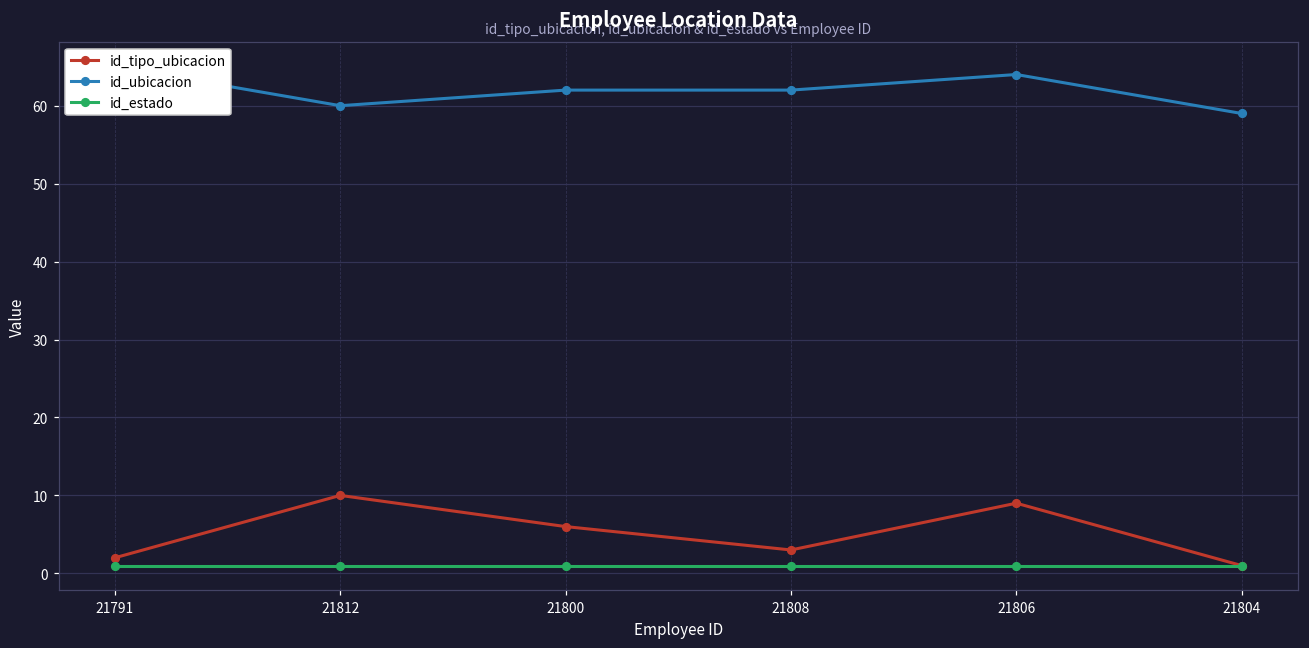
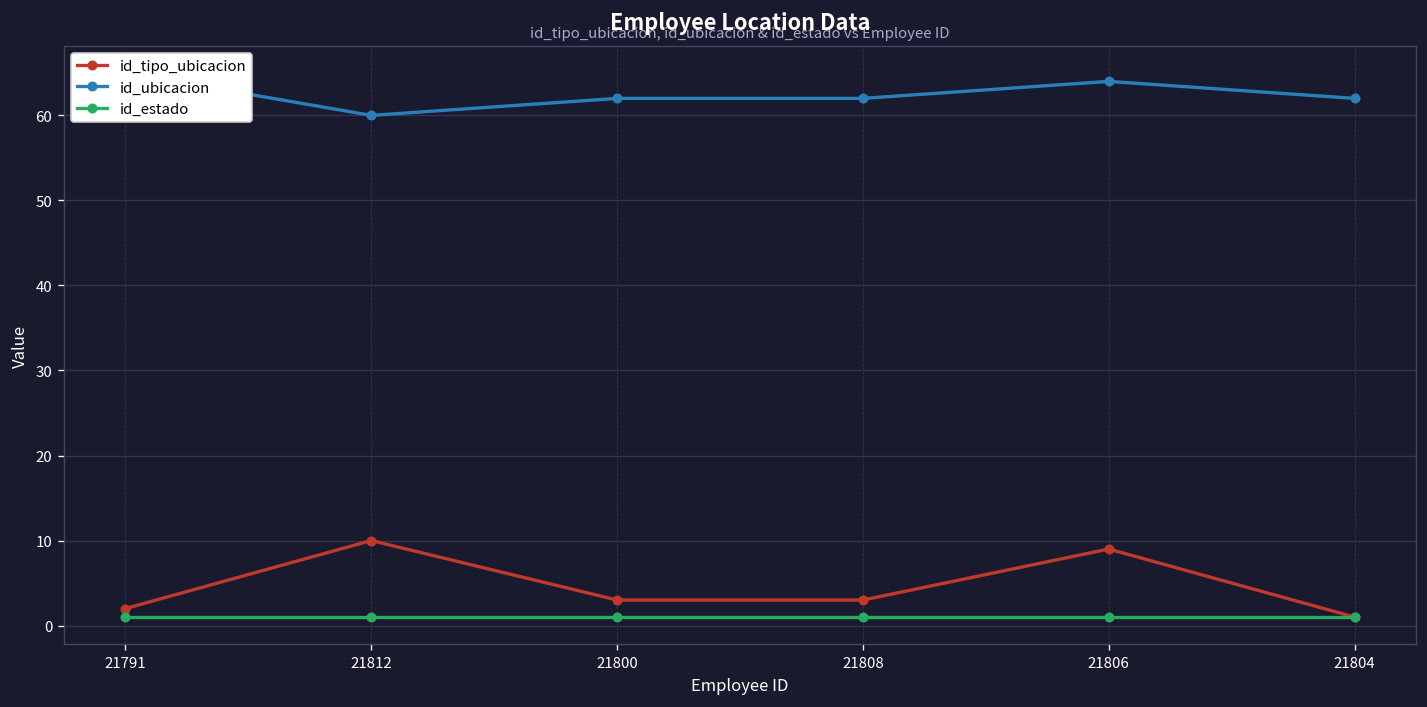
id_tipo_ubicacion, 21800: 6 -> 3
id_ubicacion, 21804: 59 -> 62
